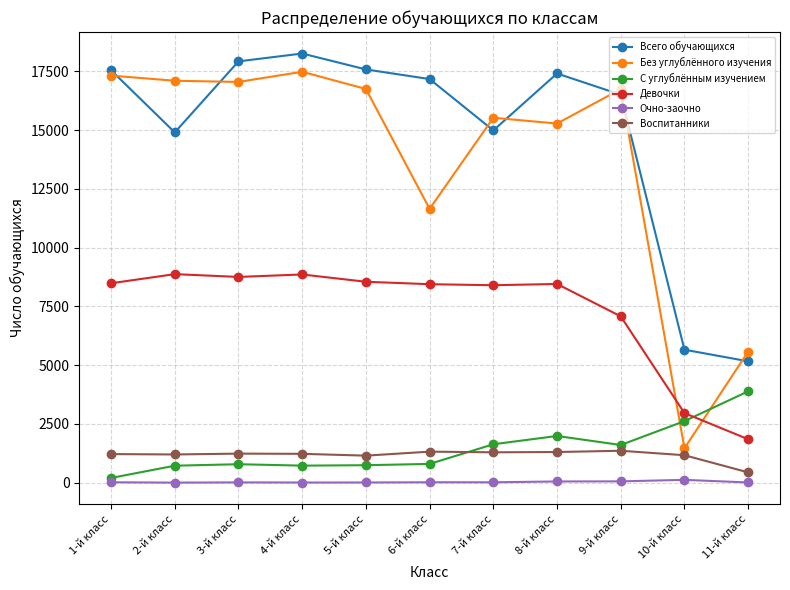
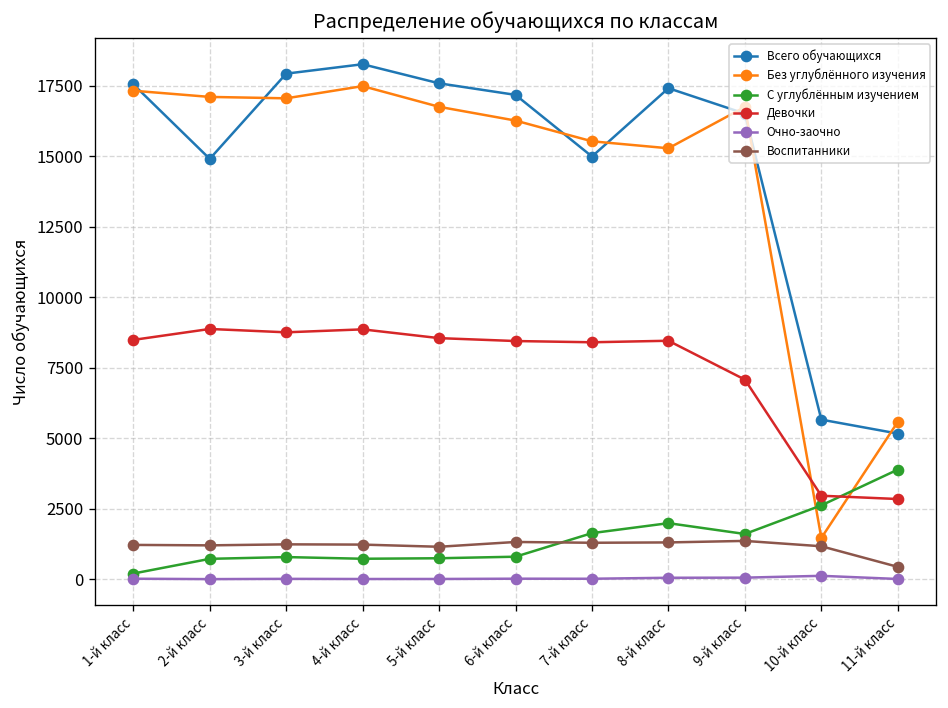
Без углублённого изучения, 6-й класс: 11700 -> 16300
Девочки, 11-й класс: 1900 -> 2800
